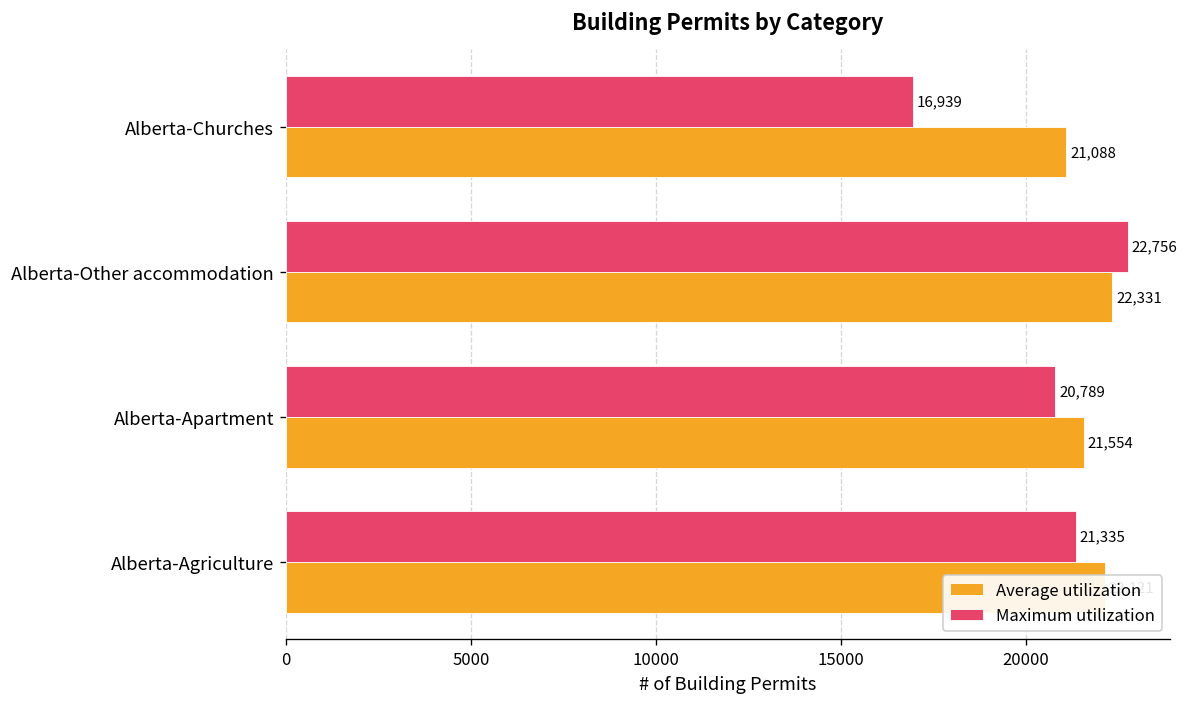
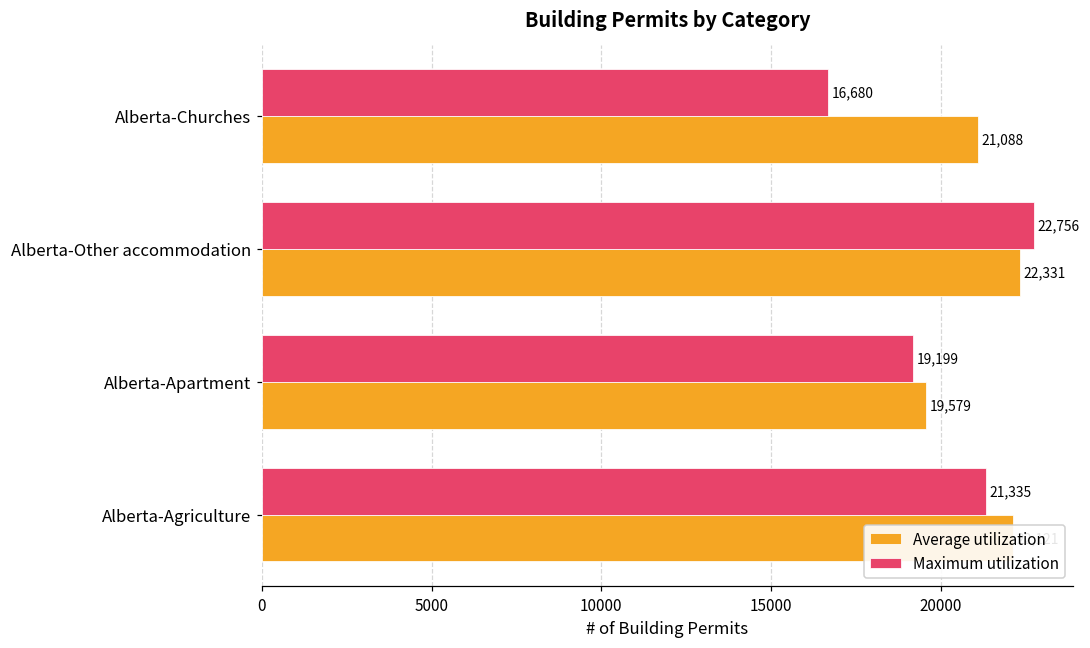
Maximum utilization, Alberta-Churches: 16,939 -> 16,680
Maximum utilization, Alberta-Apartment: 20,789 -> 19,199
Average utilization, Alberta-Apartment: 21,554 -> 19,579
